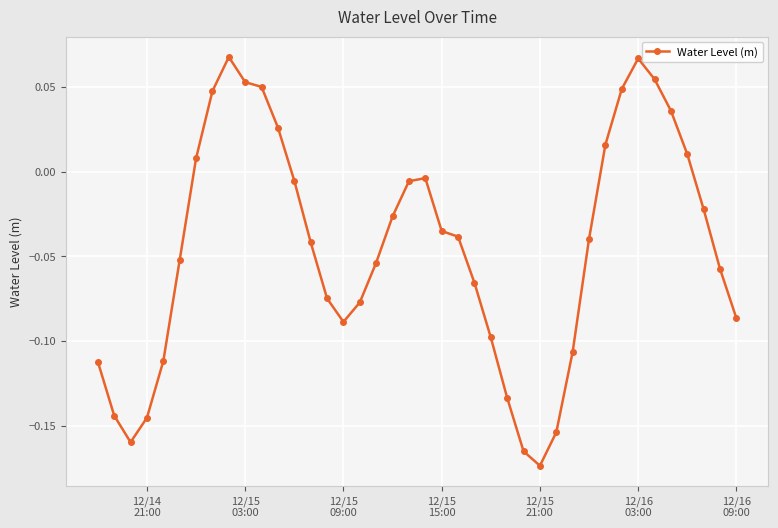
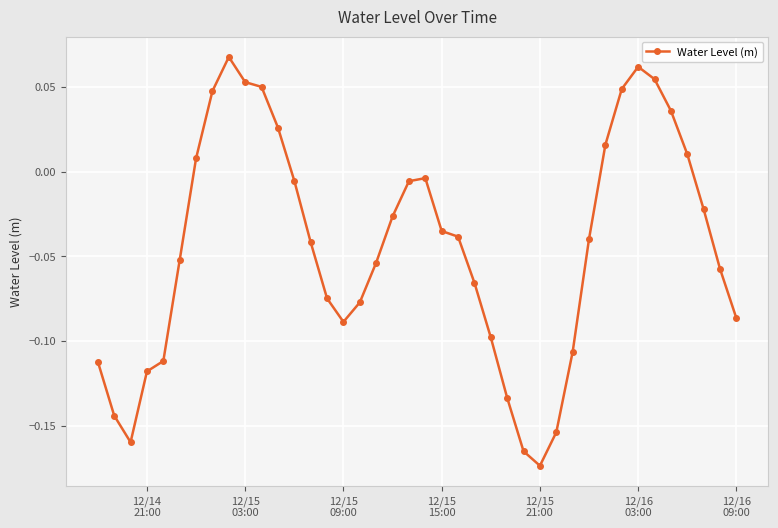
12/14 21:00: -0.145 -> -0.118
12/16 03:00: 0.067 -> 0.062
